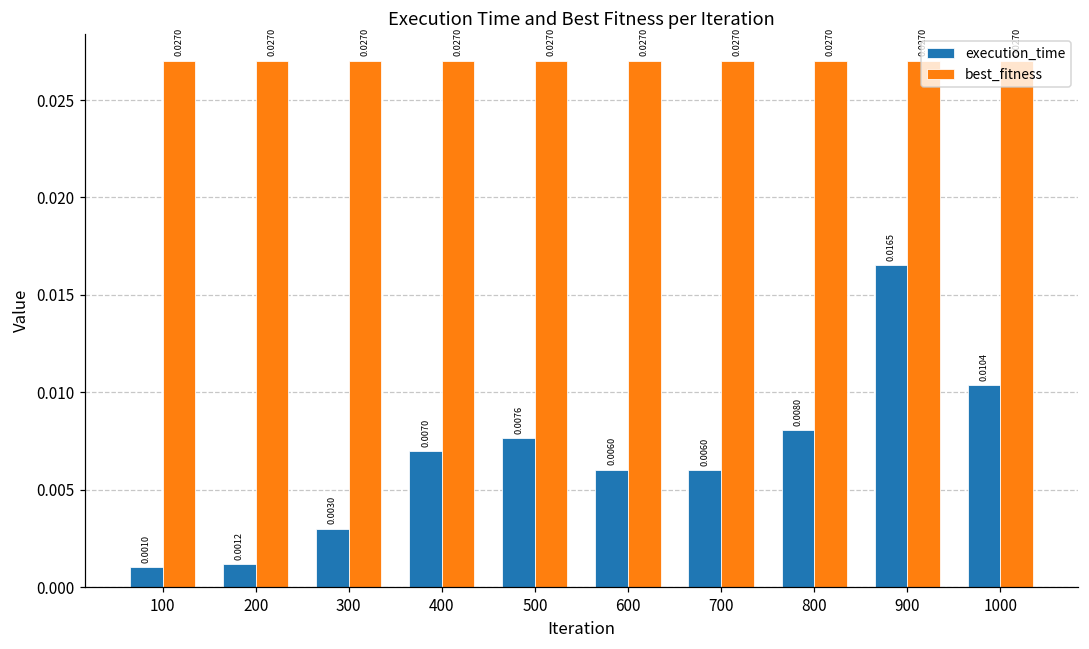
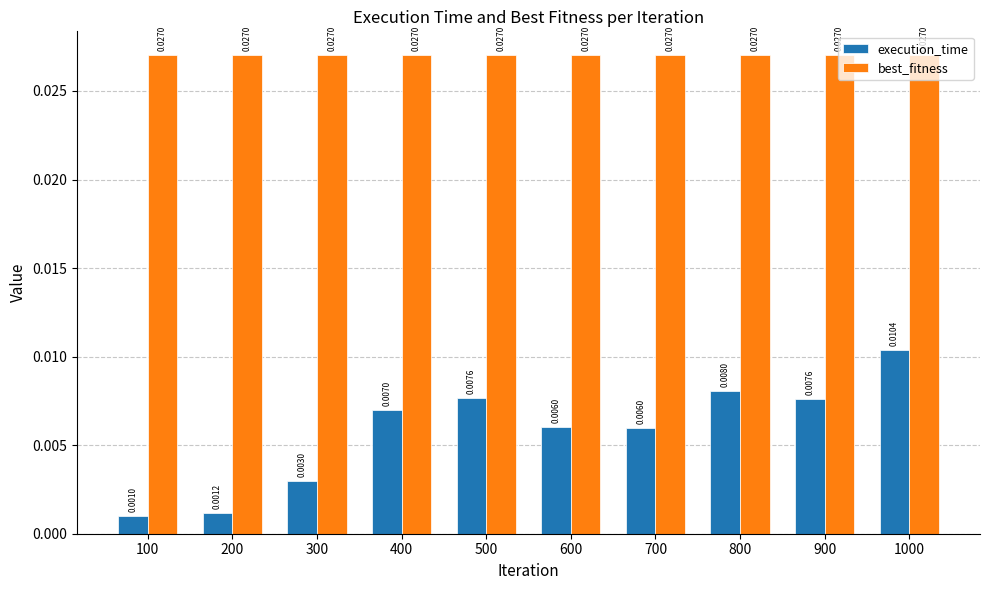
execution_time, 900: 0.0165 -> 0.0076
